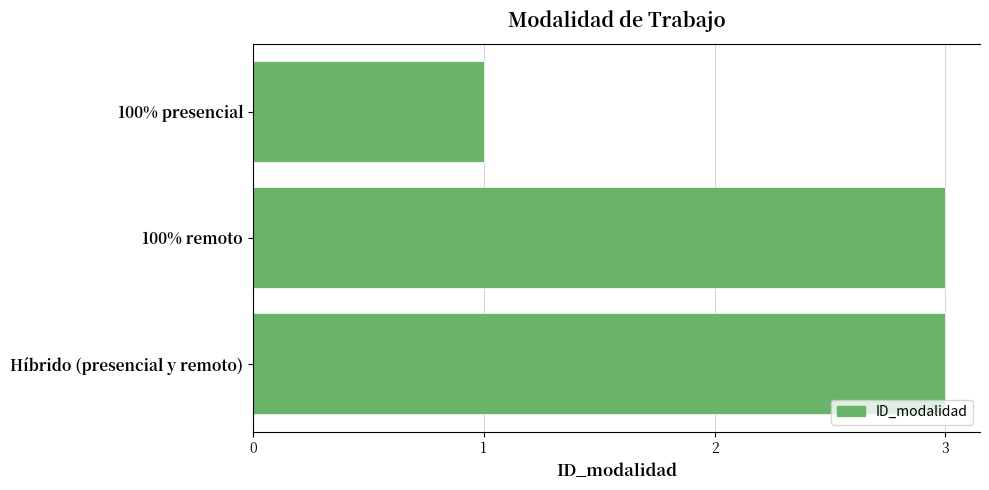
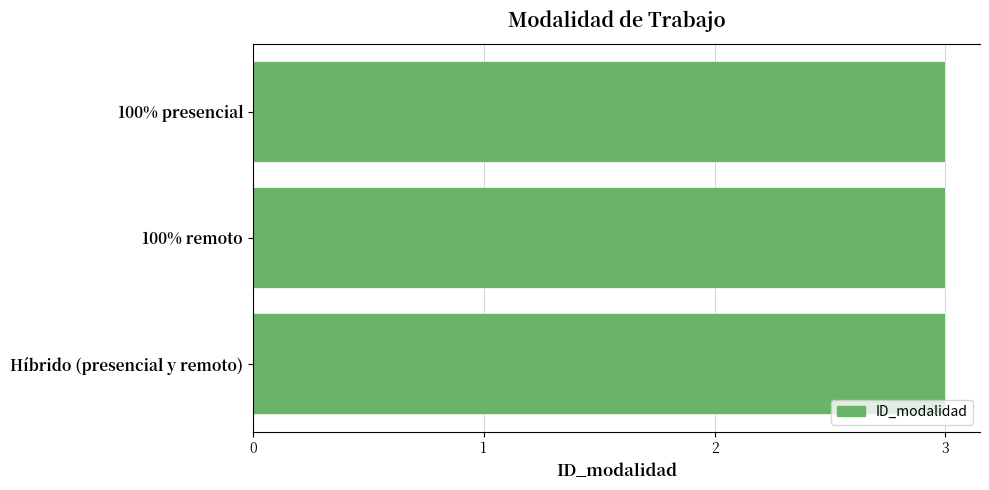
100% presencial: 1 -> 3
